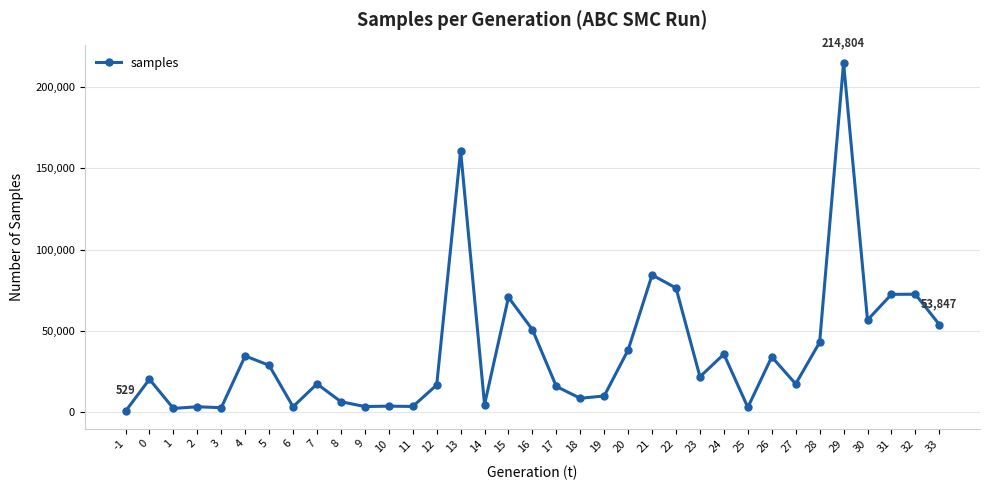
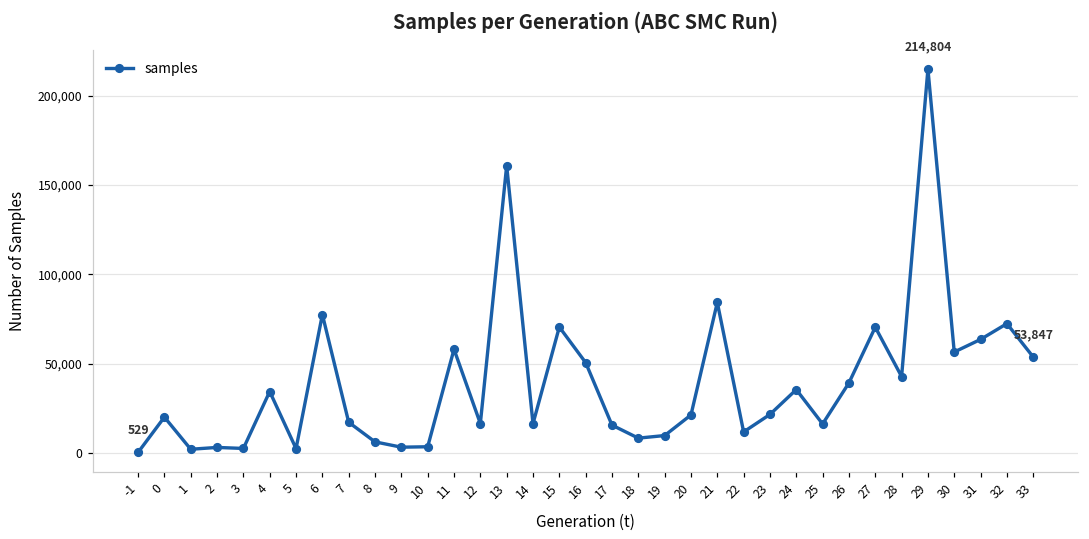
5: 29,000 -> 3,000
6: 3,000 -> 78,000
11: 3,000 -> 58,000
14: 5,000 -> 17,000
20: 38,000 -> 21,000
22: 76,000 -> 12,000
25: 3,000 -> 16,000
26: 34,000 -> 39,000
27: 17,000 -> 71,000
31: 72,000 -> 64,000
